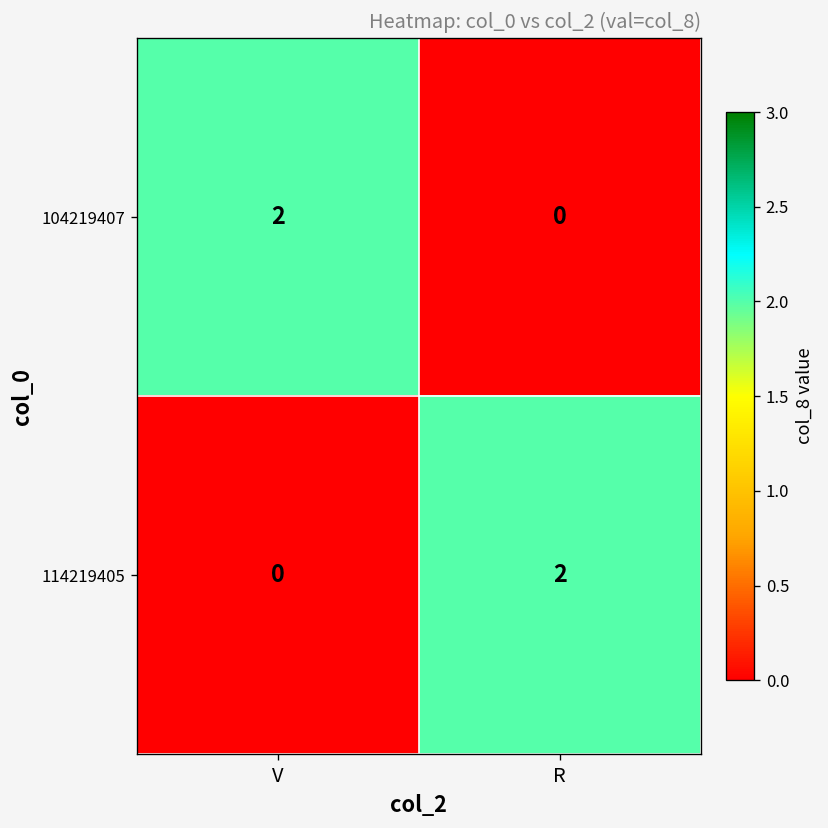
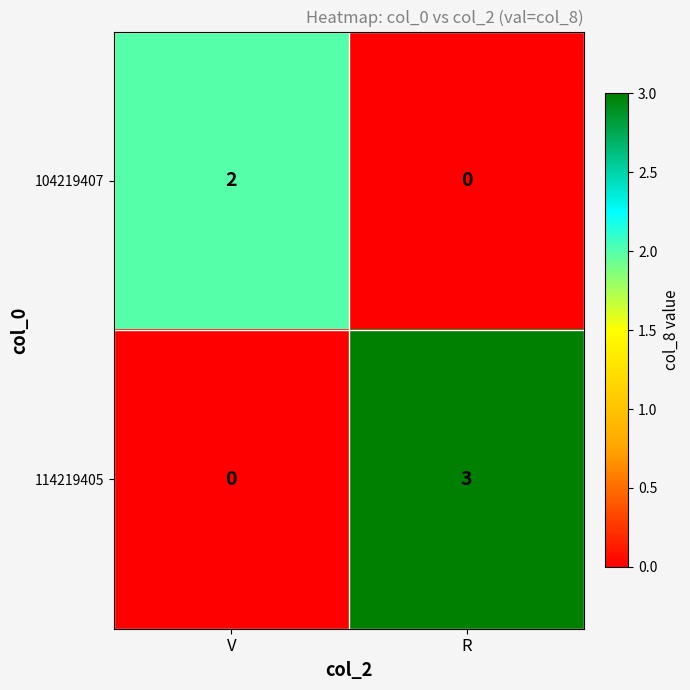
114219405, R: 2 -> 3
